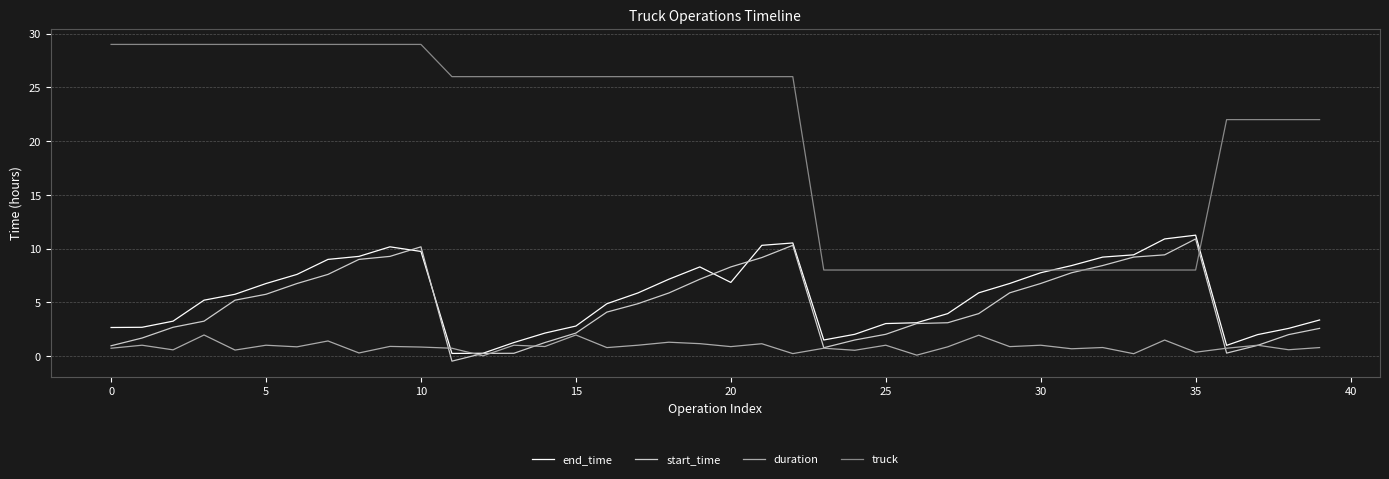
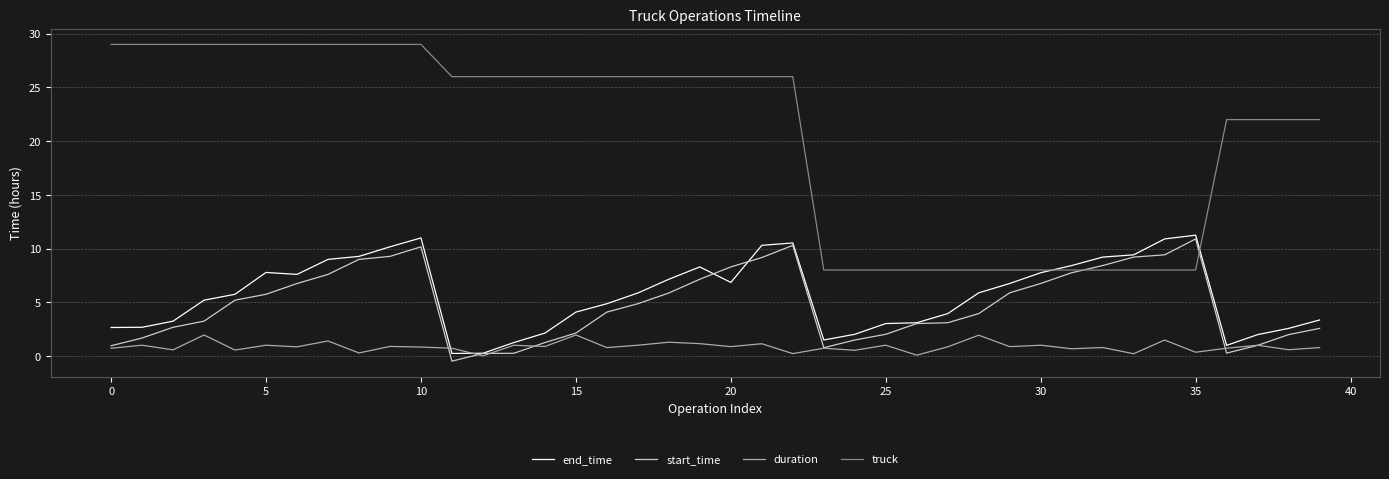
end_time, 5: 6.7 -> 7.8
end_time, 10: 9.7 -> 11.0
end_time, 15: 2.8 -> 4.1
